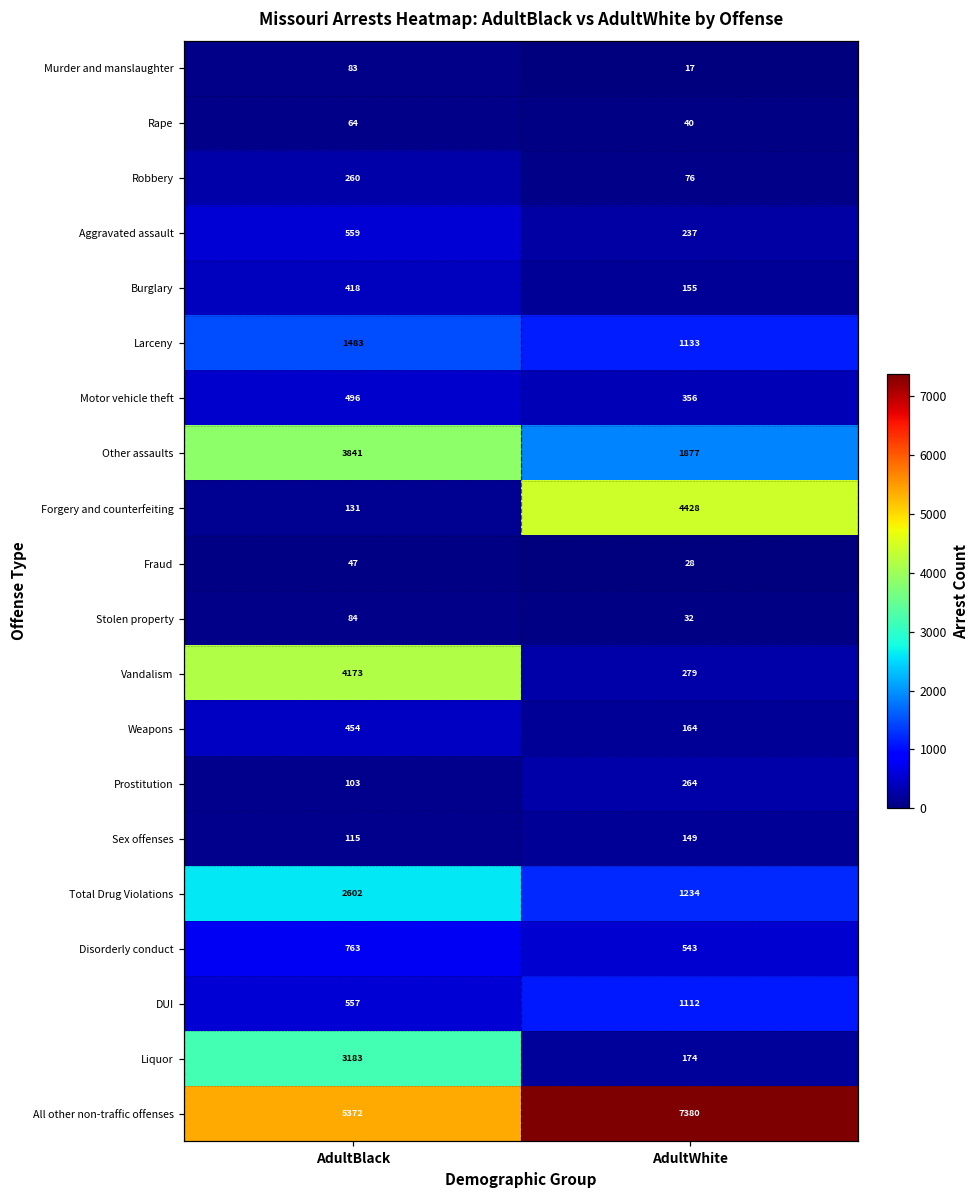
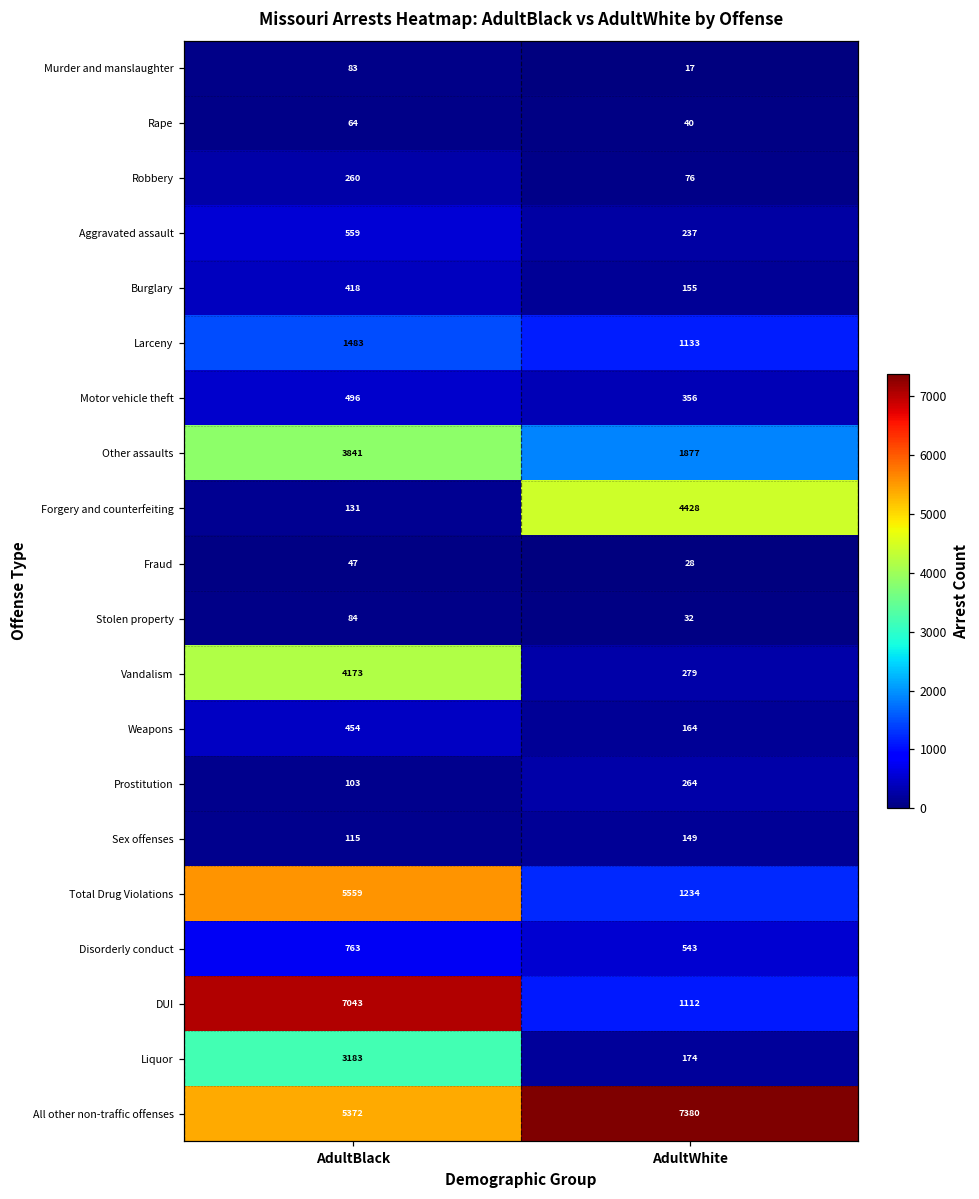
Total Drug Violations, AdultBlack: 2602 -> 5559
DUI, AdultBlack: 557 -> 7043
